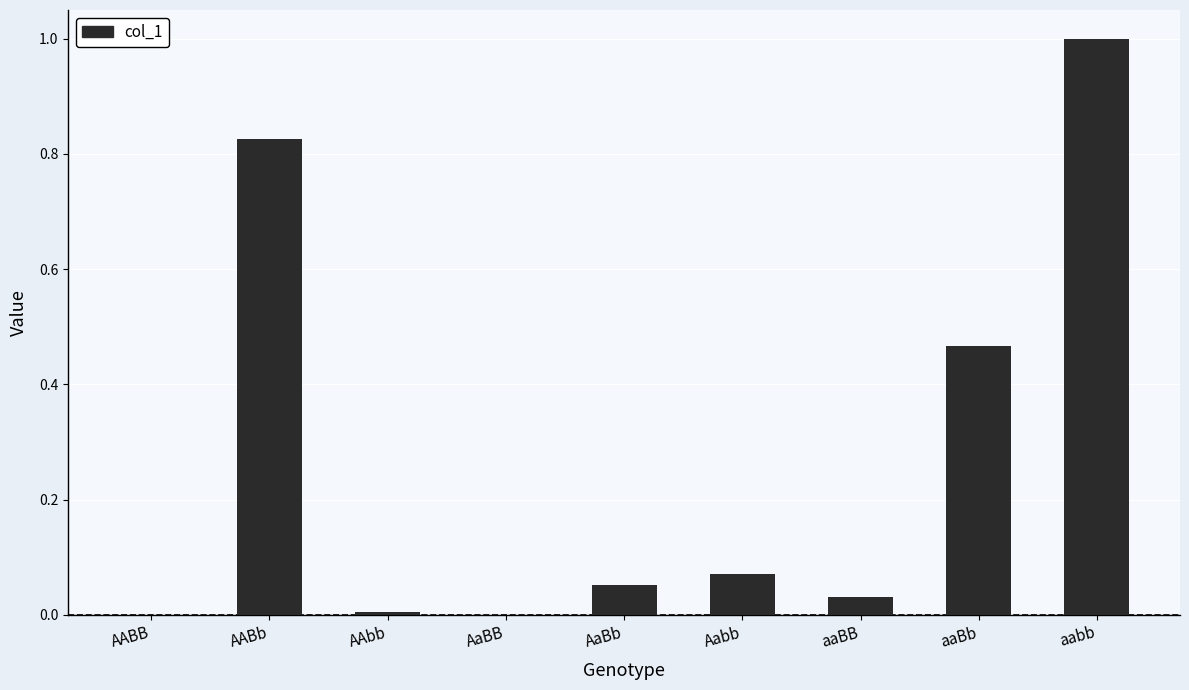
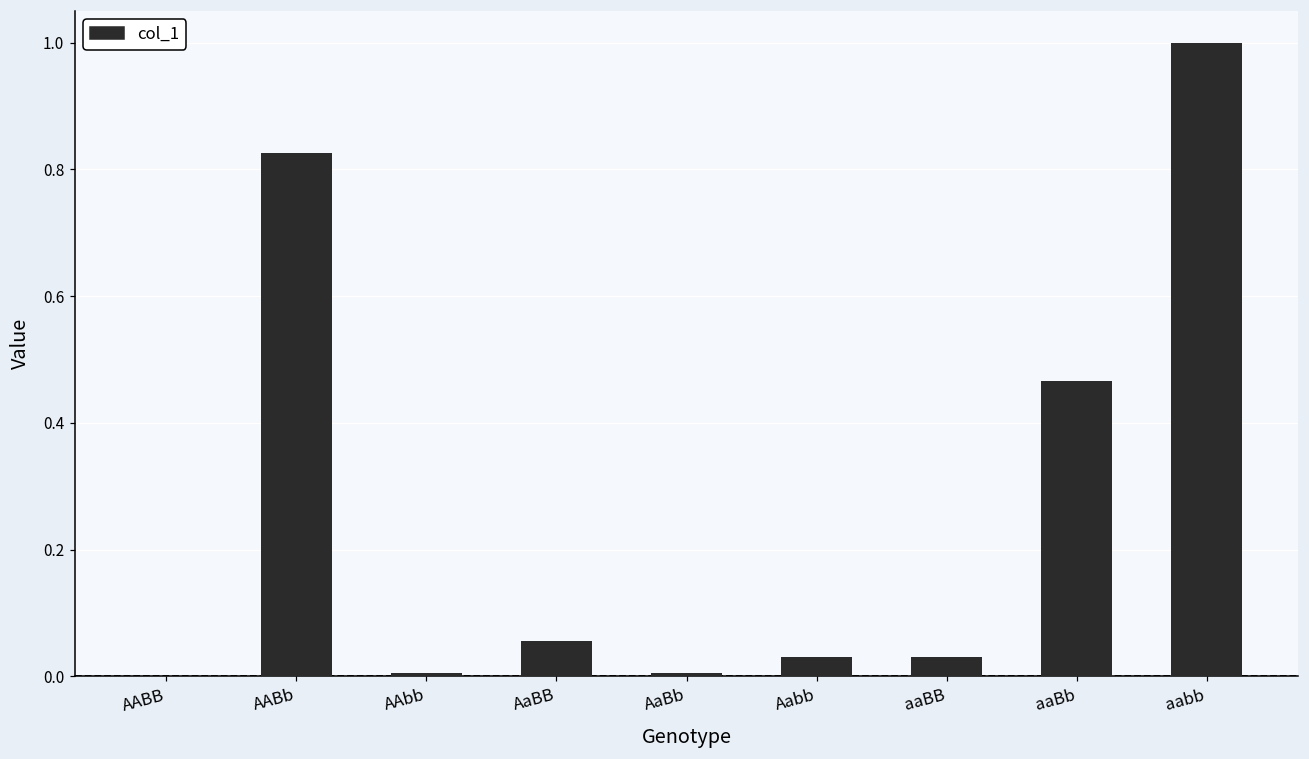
AaBB: 0.00 -> 0.06
AaBb: 0.05 -> 0.00
Aabb: 0.07 -> 0.03
